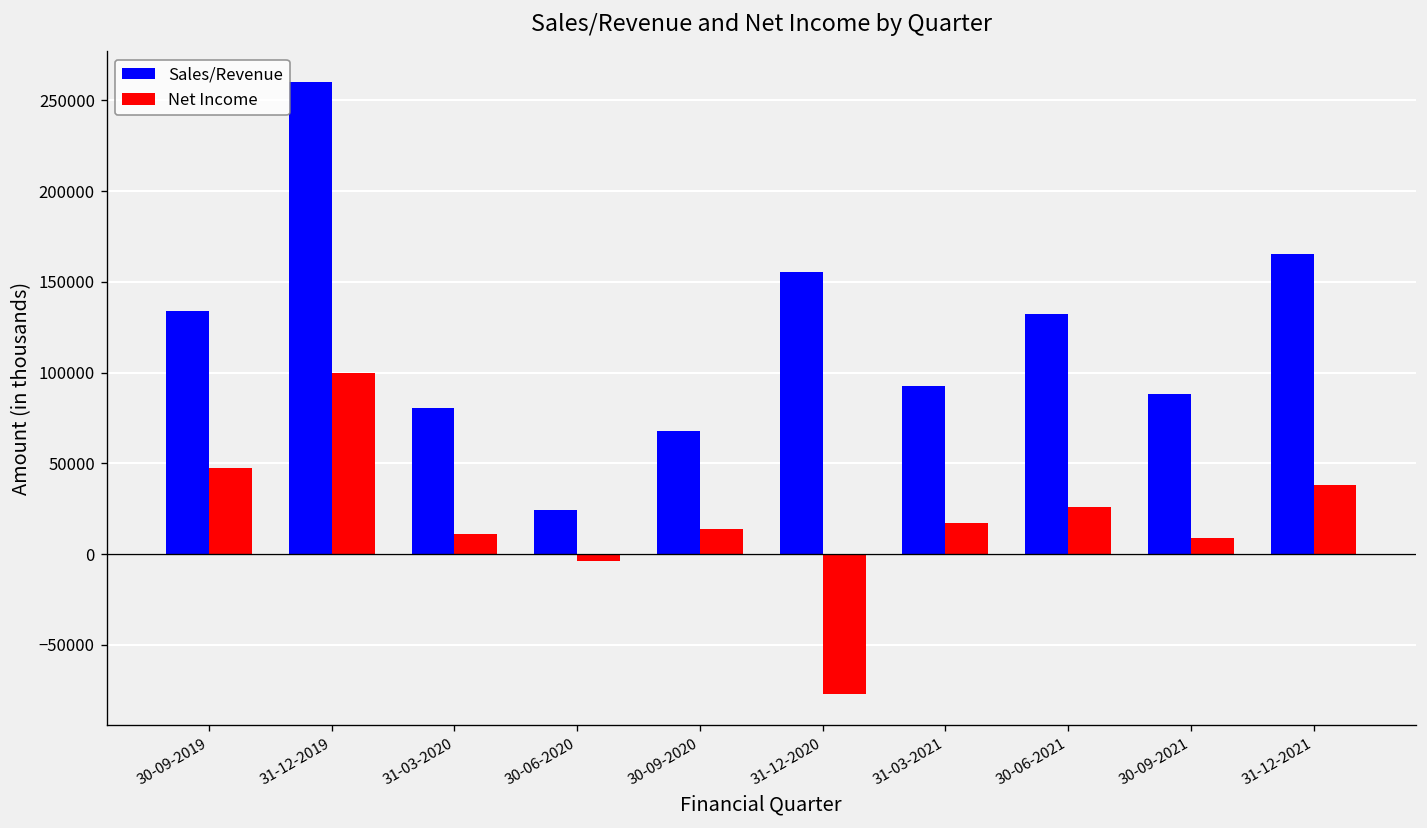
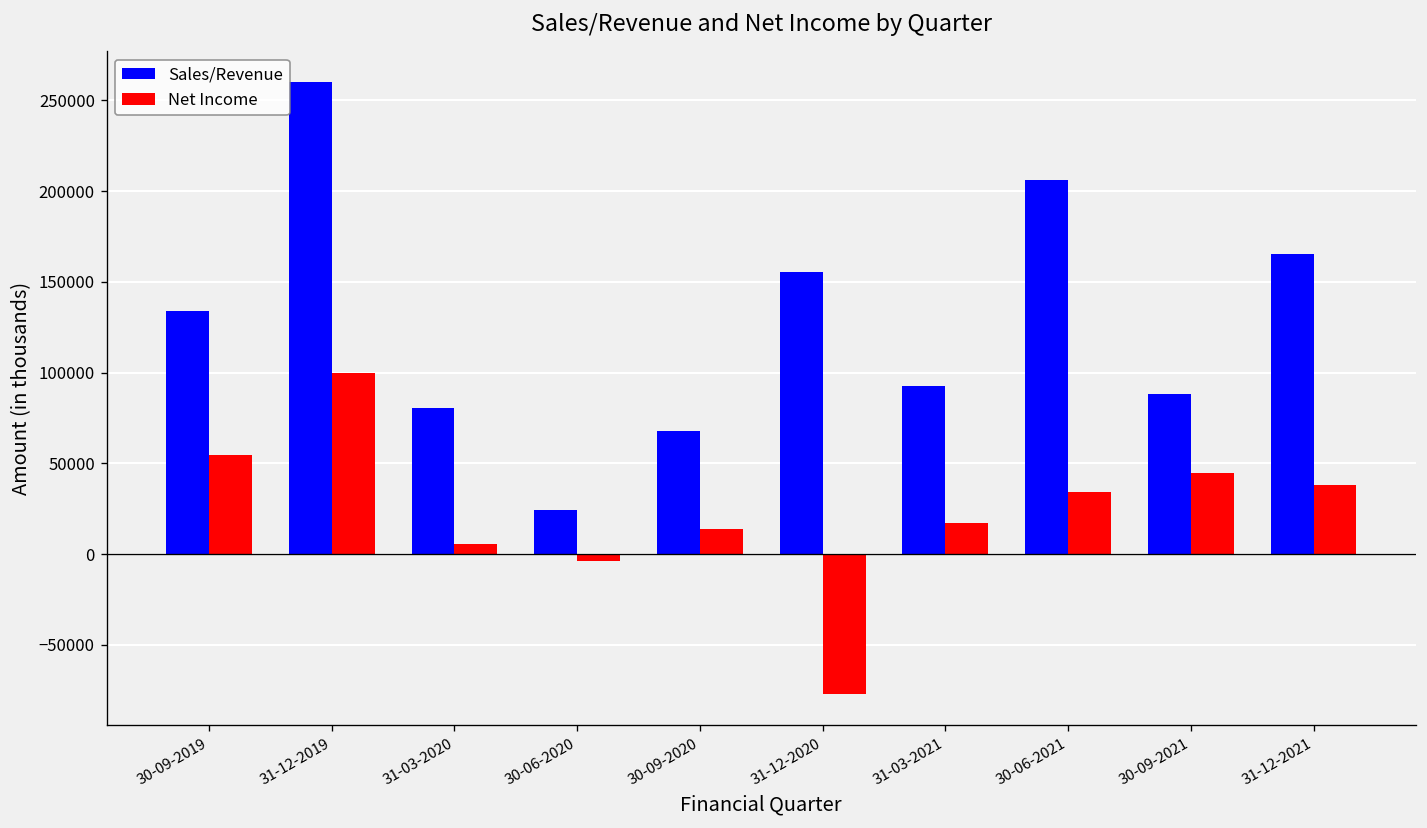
Net Income, 30-09-2019: 48000 -> 55000
Net Income, 31-03-2020: 11000 -> 6000
Sales/Revenue, 30-06-2021: 133000 -> 206000
Net Income, 30-06-2021: 26000 -> 34000
Net Income, 30-09-2021: 9000 -> 45000
